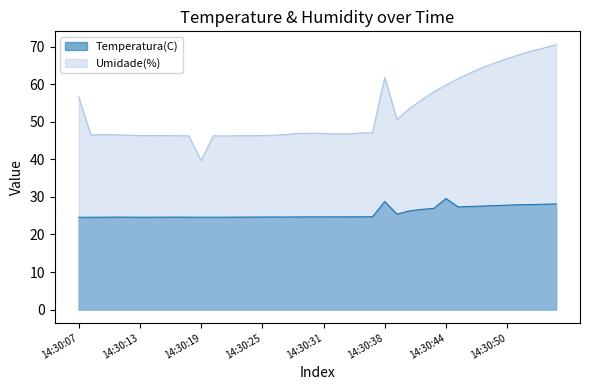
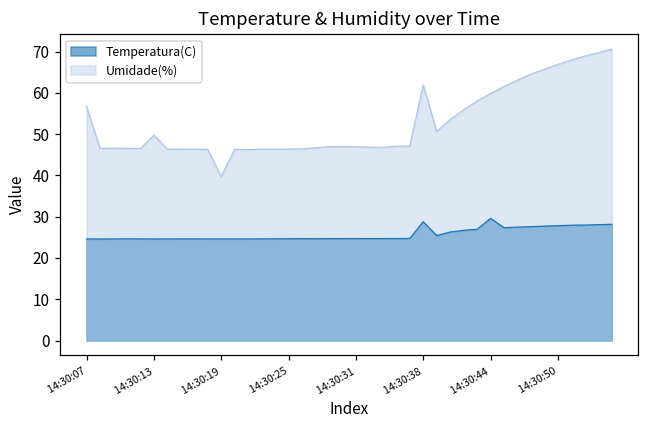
Umidade(%), 14:30:13: 46 -> 50
